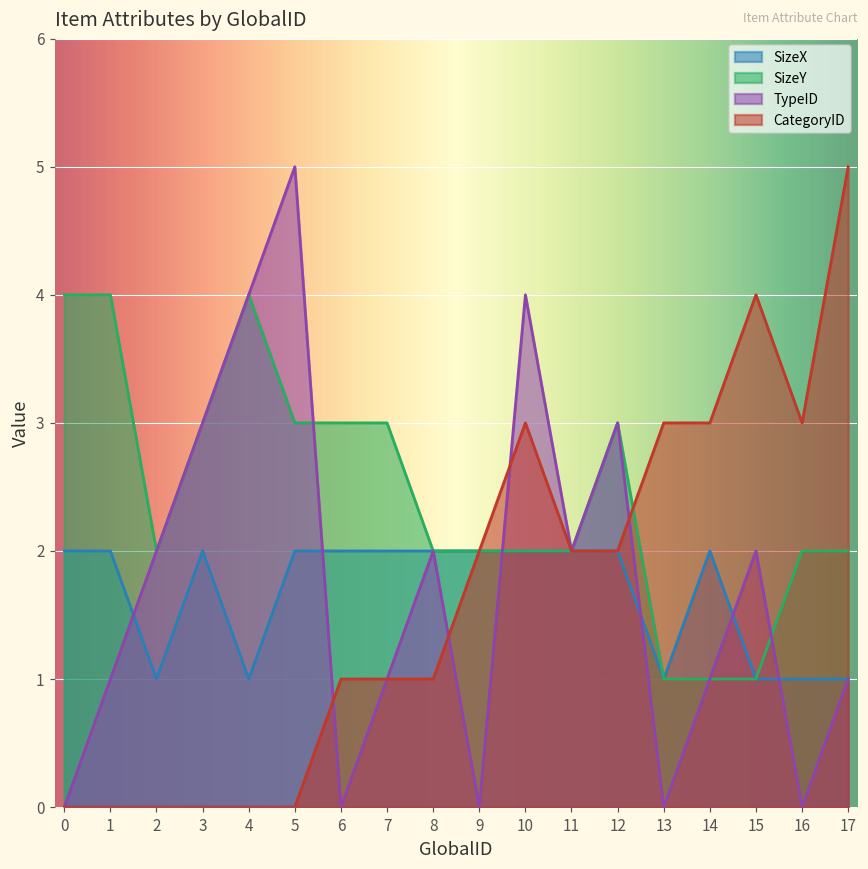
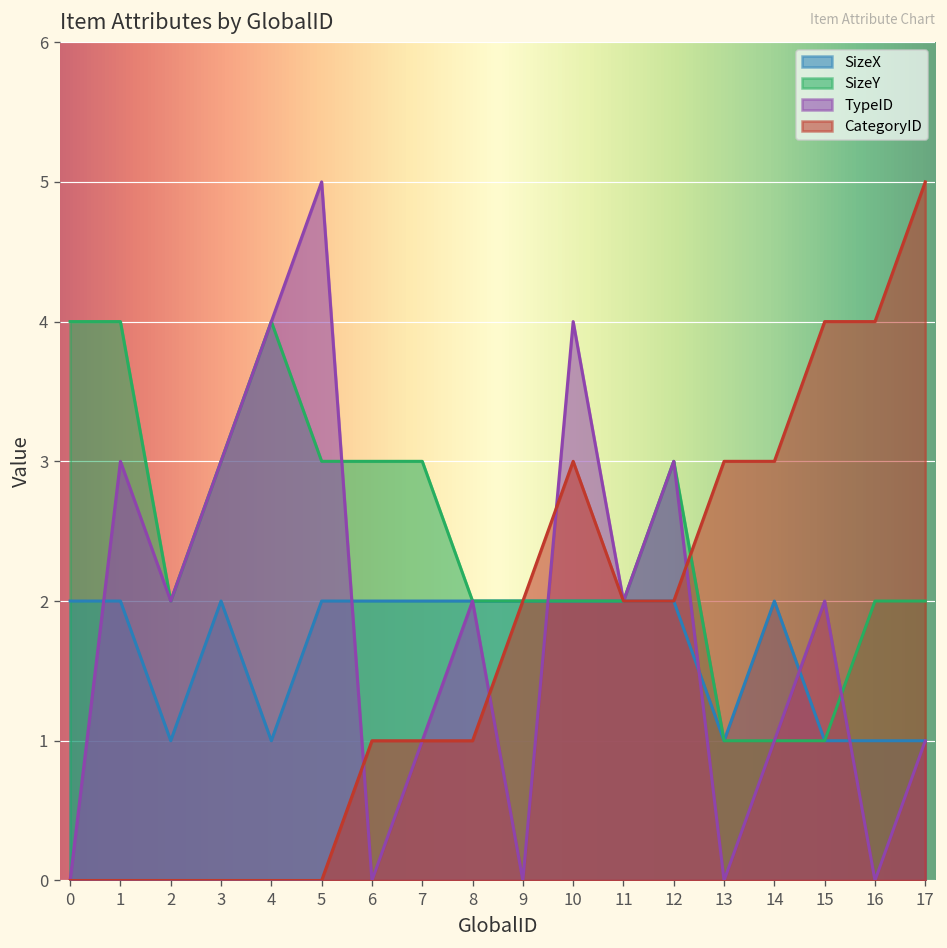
TypeID, 1: 1 -> 3
CategoryID, 16: 3 -> 4
